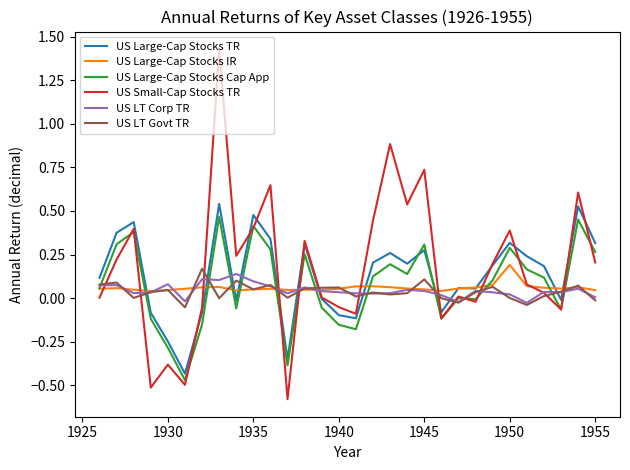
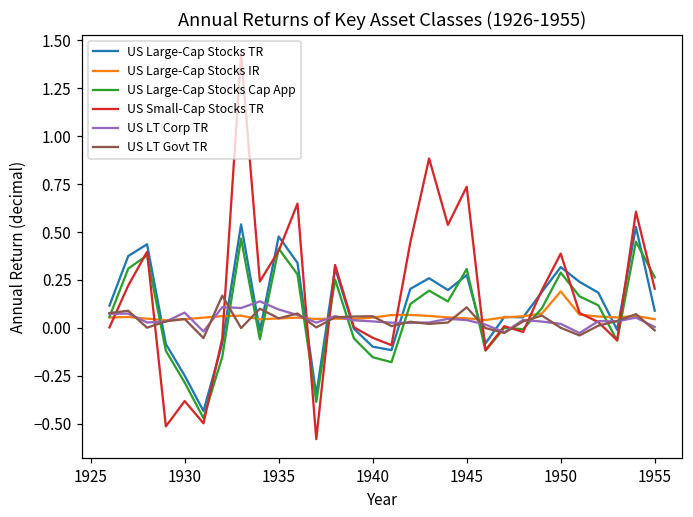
US Large-Cap Stocks TR, 1955: 0.32 -> 0.09
